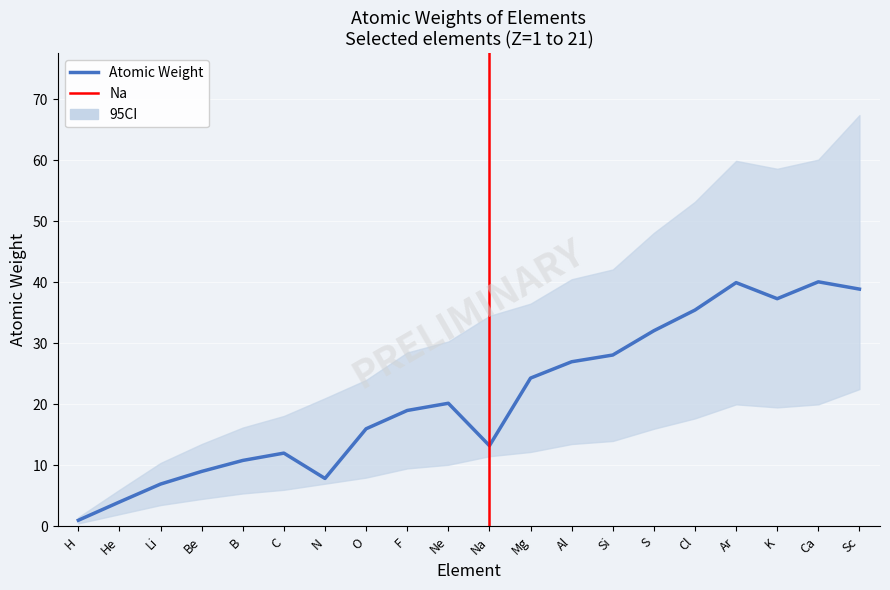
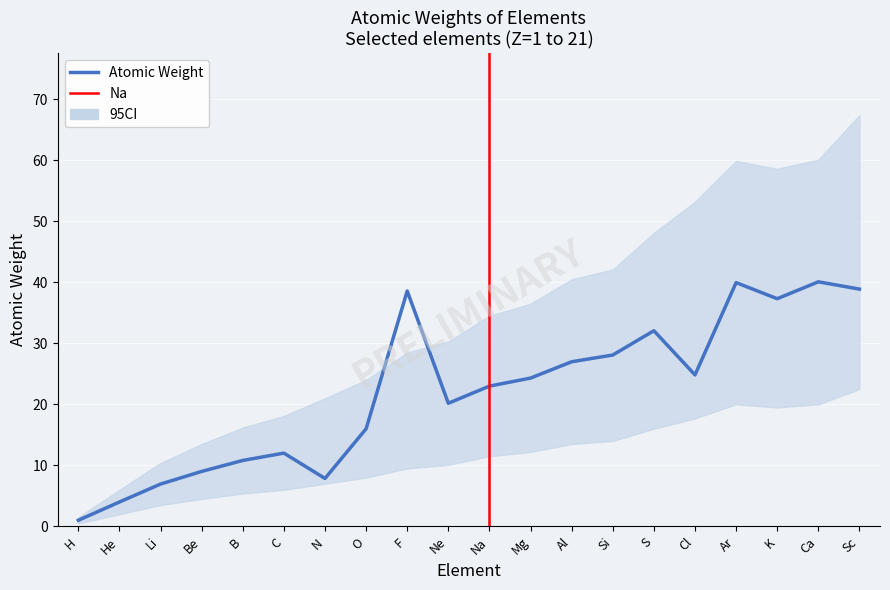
Atomic Weight, F: 19 -> 39
Atomic Weight, Na: 13 -> 23
Atomic Weight, Cl: 35 -> 25
